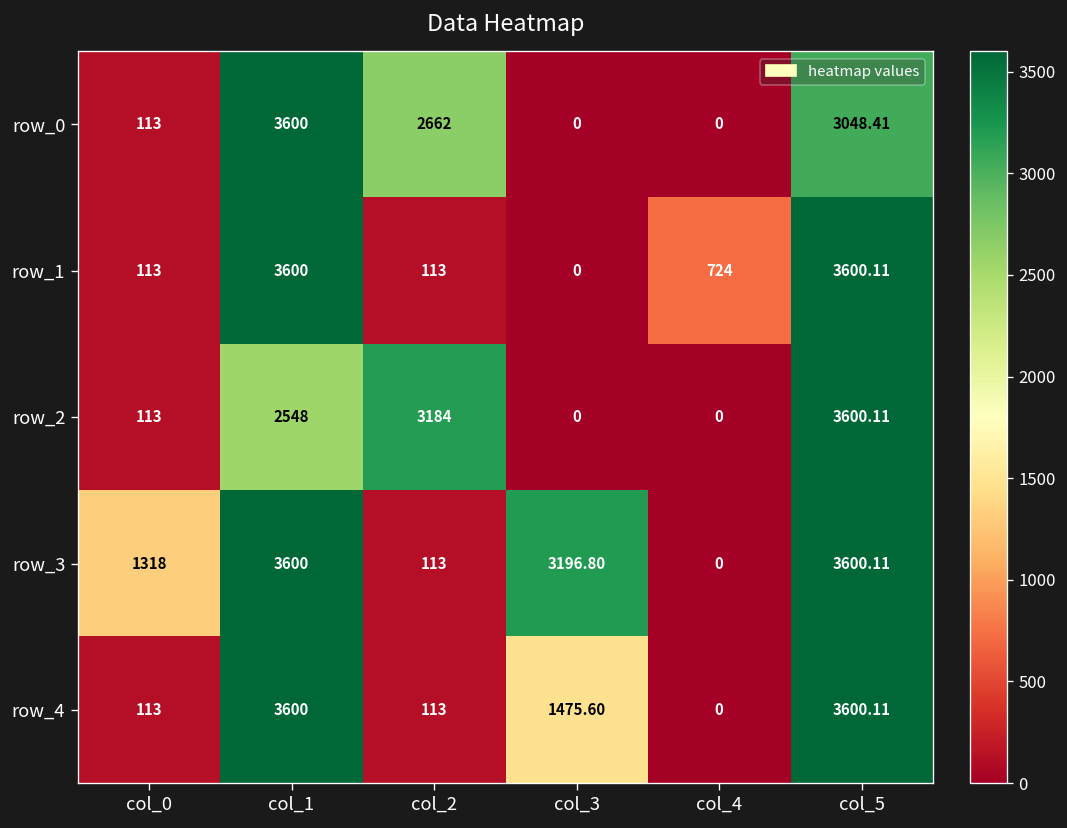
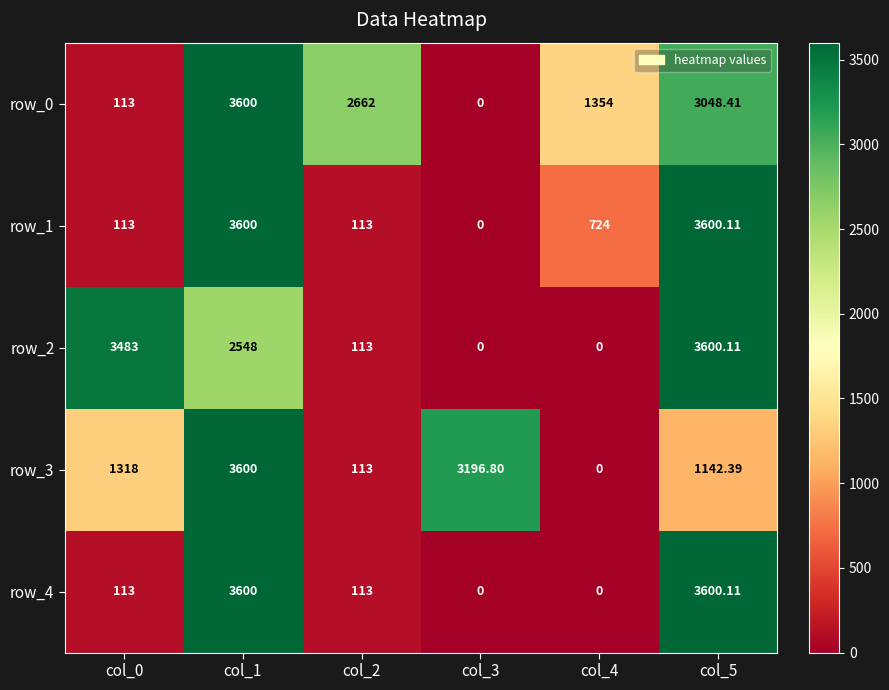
row_0, col_4: 0 -> 1354
row_2, col_0: 113 -> 3483
row_2, col_2: 3184 -> 113
row_3, col_5: 3600.11 -> 1142.39
row_4, col_3: 1475.60 -> 0
